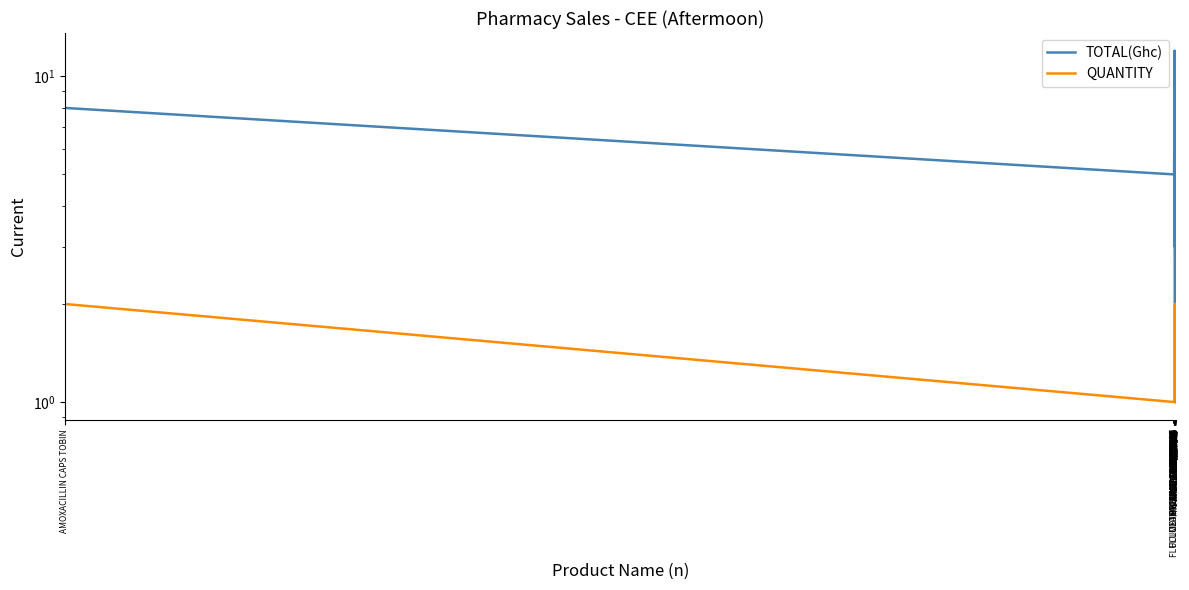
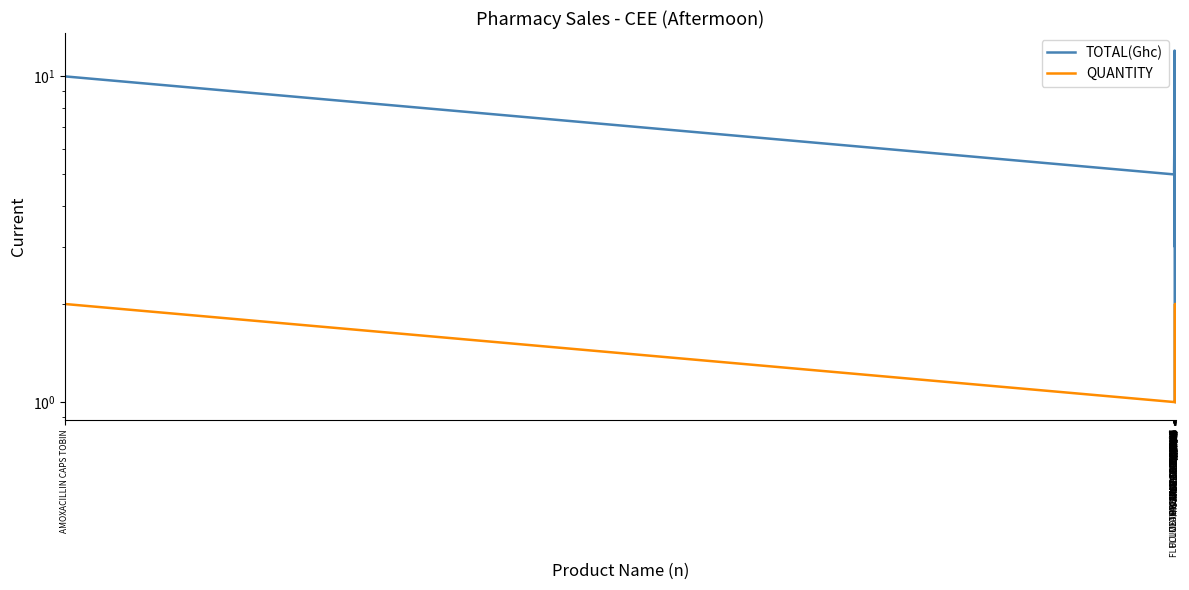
TOTAL(Ghc), AMOXACILLIN CAPS TOBIN: 8 -> 10
